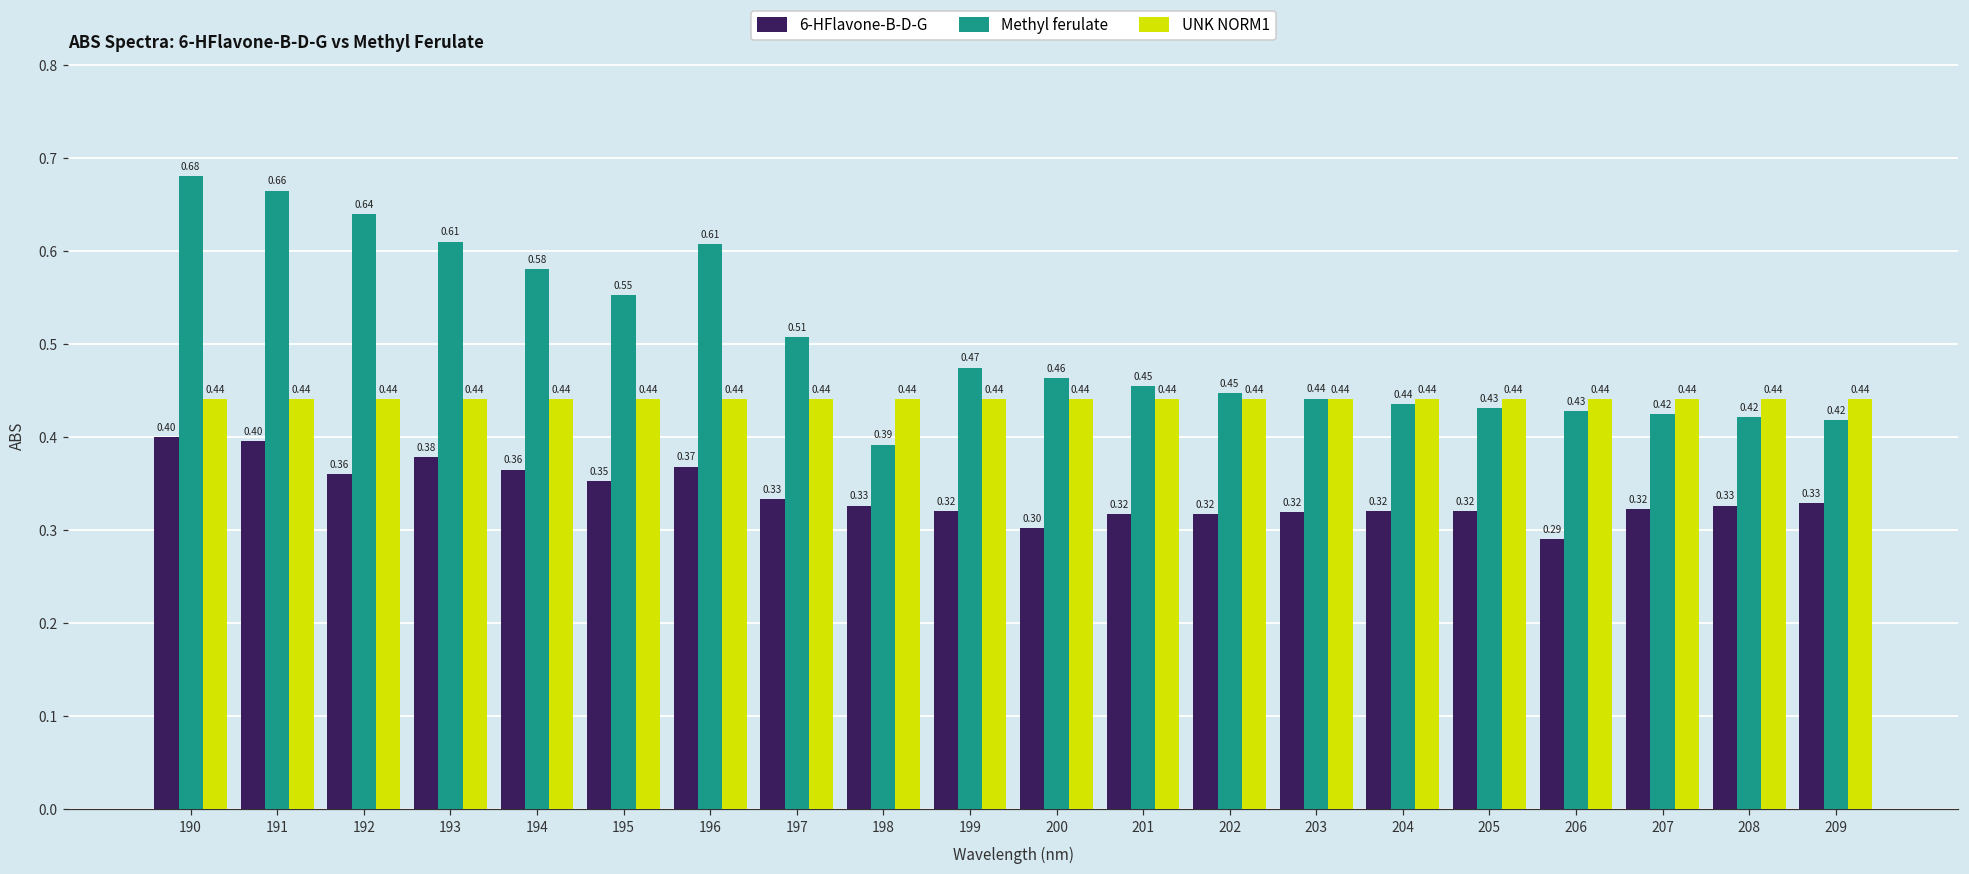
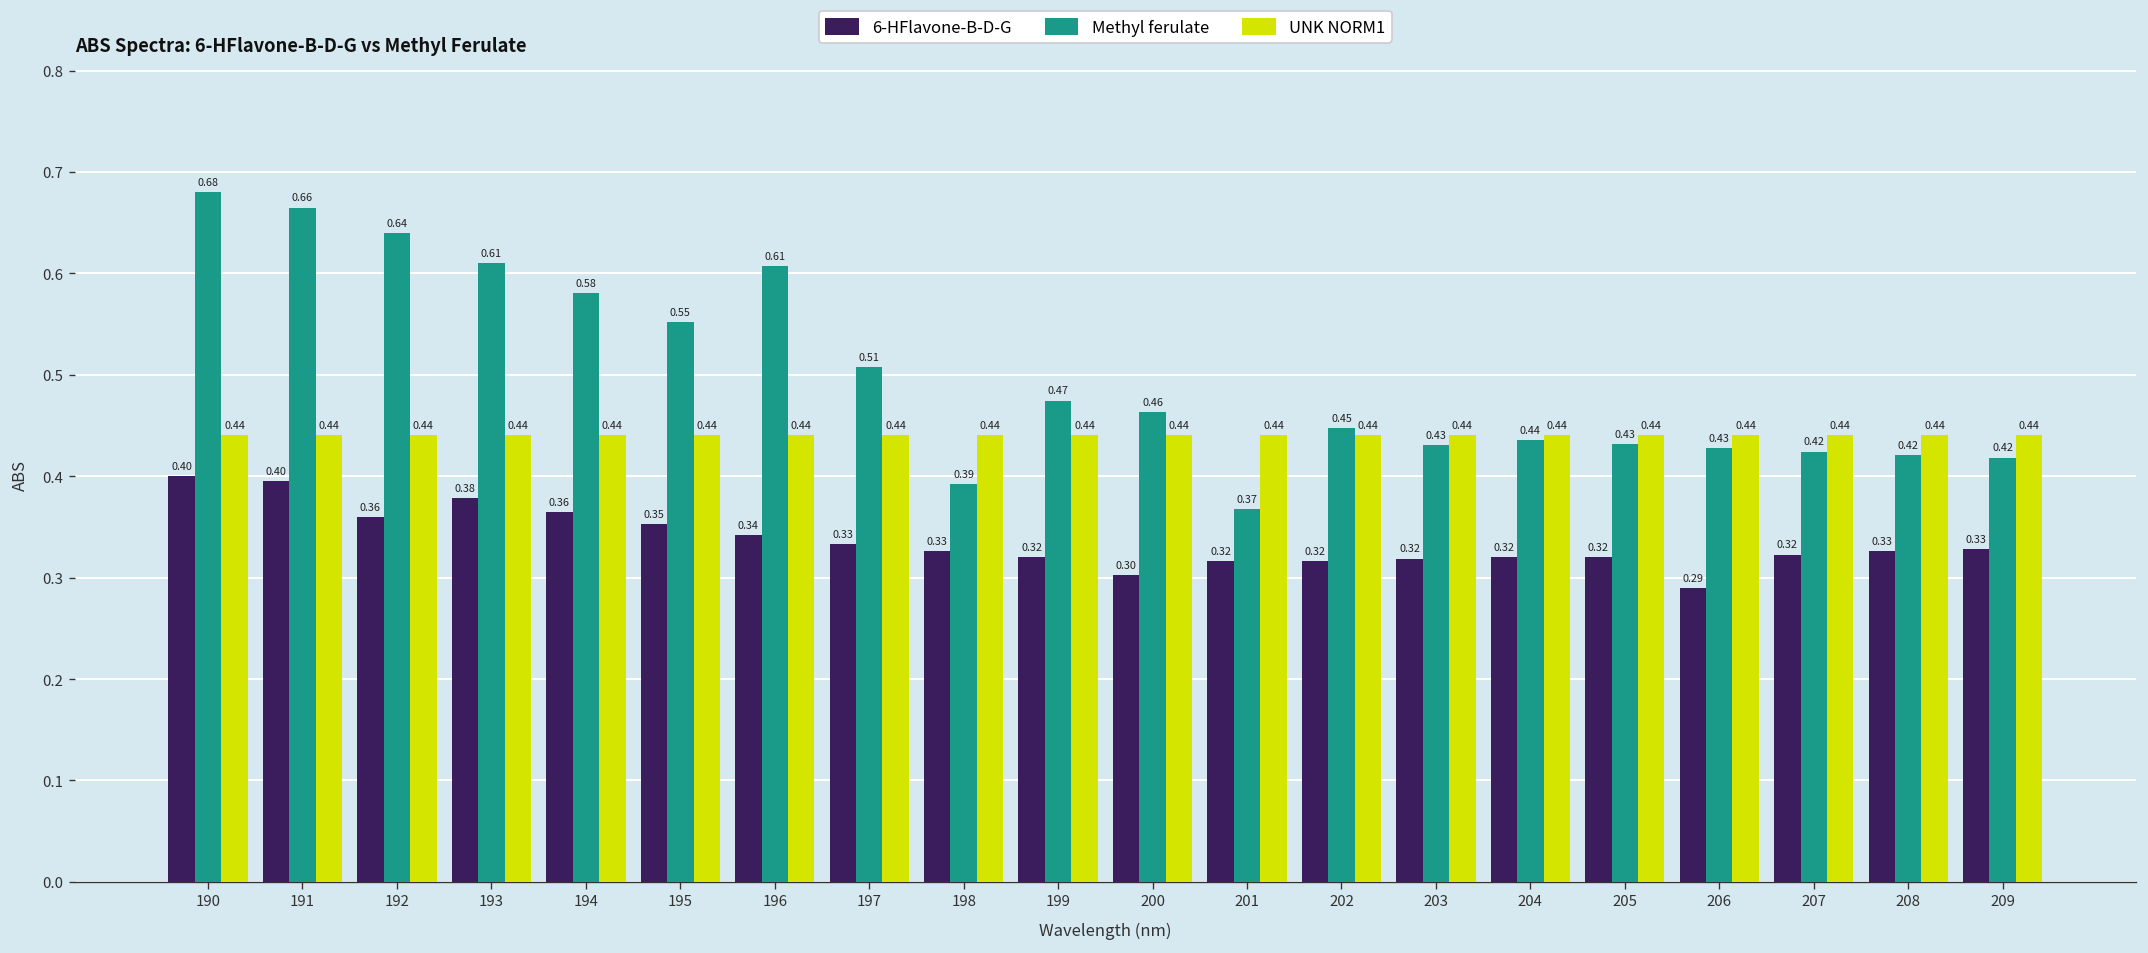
6-HFlavone-B-D-G, 196: 0.37 -> 0.34
Methyl ferulate, 201: 0.45 -> 0.37
Methyl ferulate, 203: 0.44 -> 0.43
